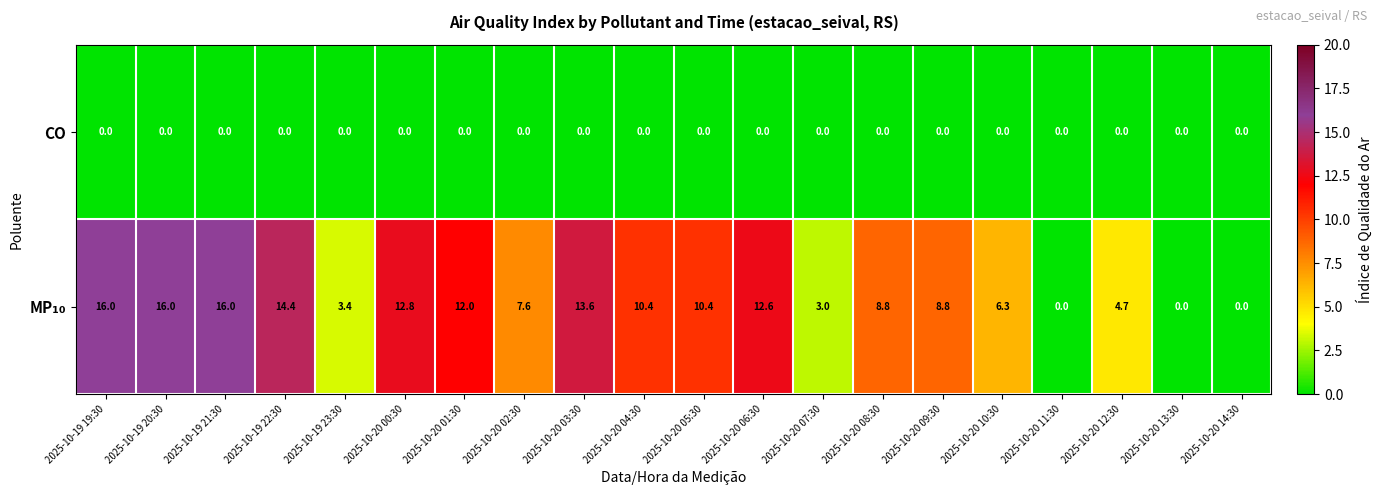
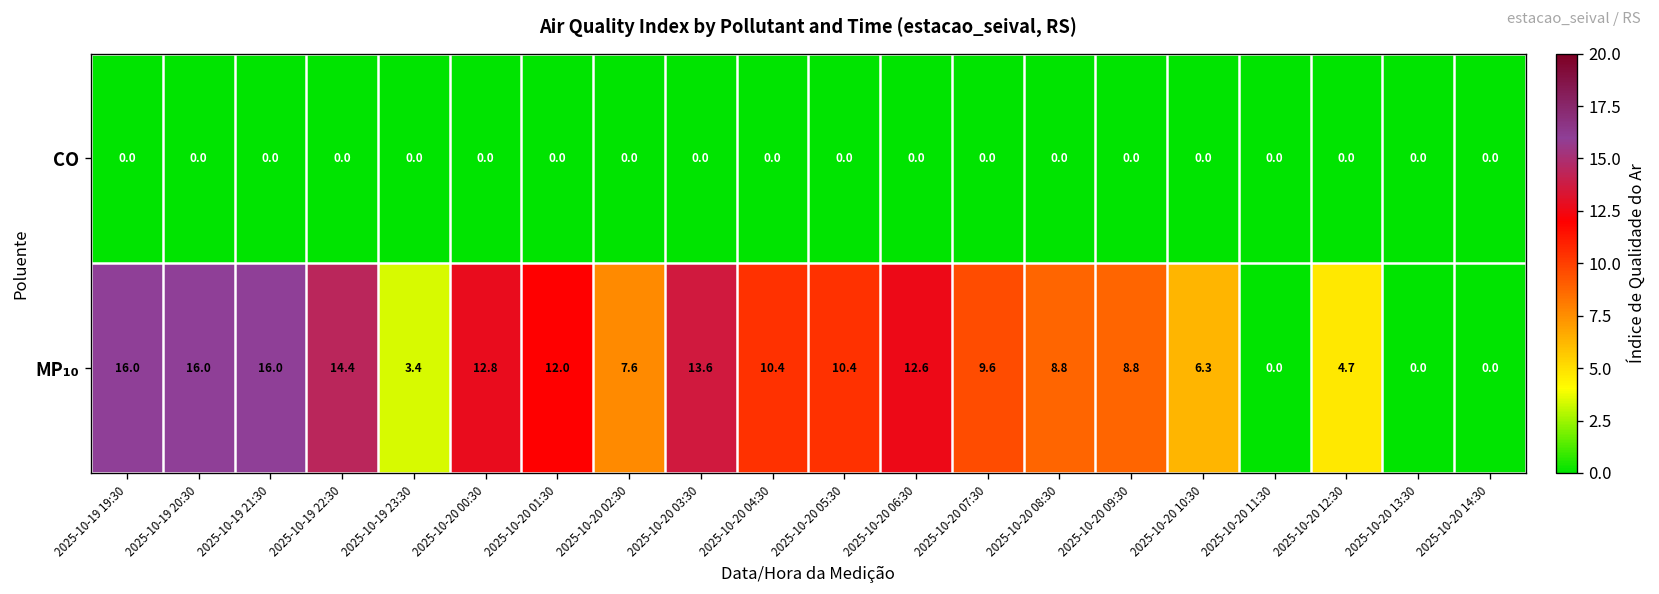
MP₁₀, 2025-10-20 07:30: 3.0 -> 9.6
